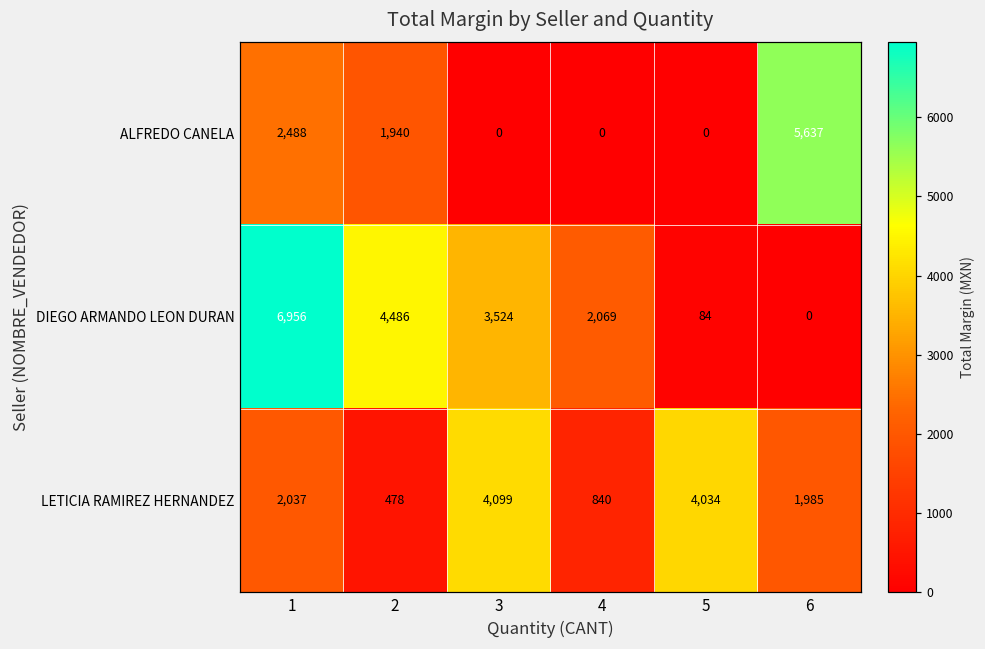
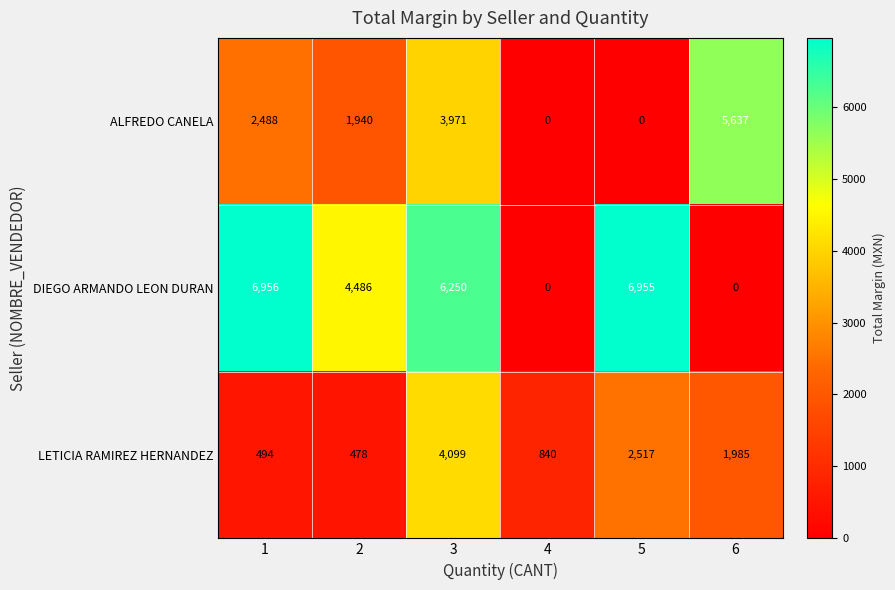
ALFREDO CANELA, 3: 0 -> 3,971
DIEGO ARMANDO LEON DURAN, 3: 3,524 -> 6,250
DIEGO ARMANDO LEON DURAN, 4: 2,069 -> 0
DIEGO ARMANDO LEON DURAN, 5: 84 -> 6,955
LETICIA RAMIREZ HERNANDEZ, 1: 2,037 -> 494
LETICIA RAMIREZ HERNANDEZ, 5: 4,034 -> 2,517
